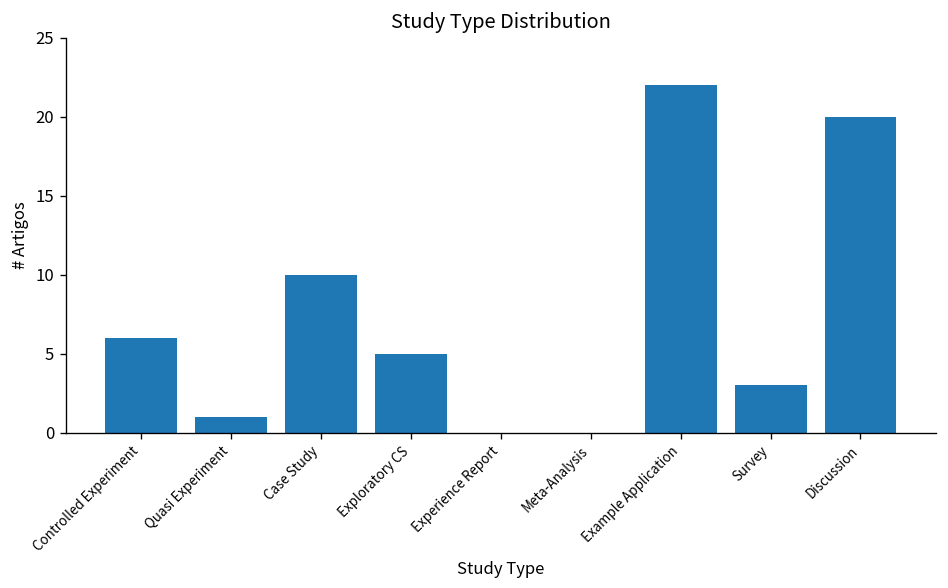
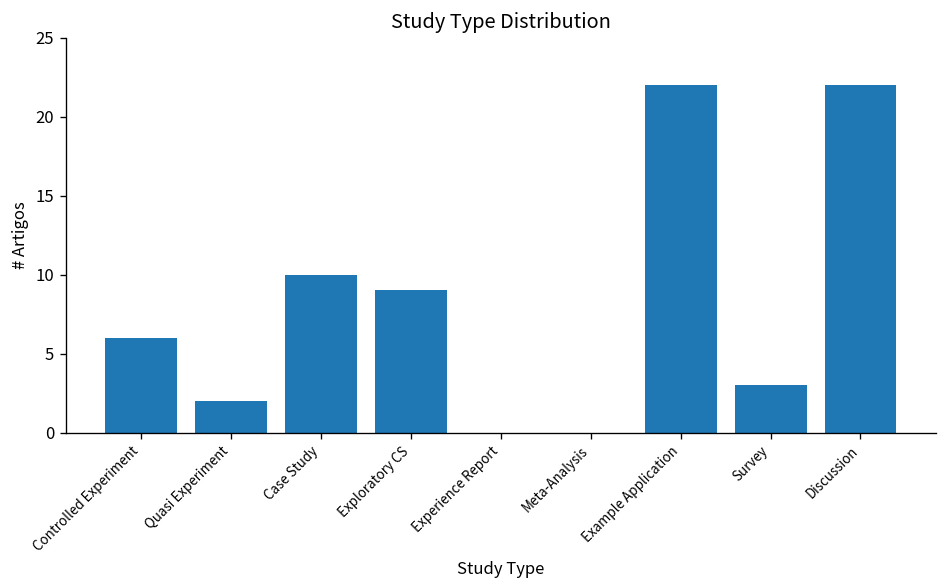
Quasi Experiment: 1 -> 2
Exploratory CS: 5 -> 9
Discussion: 20 -> 22
